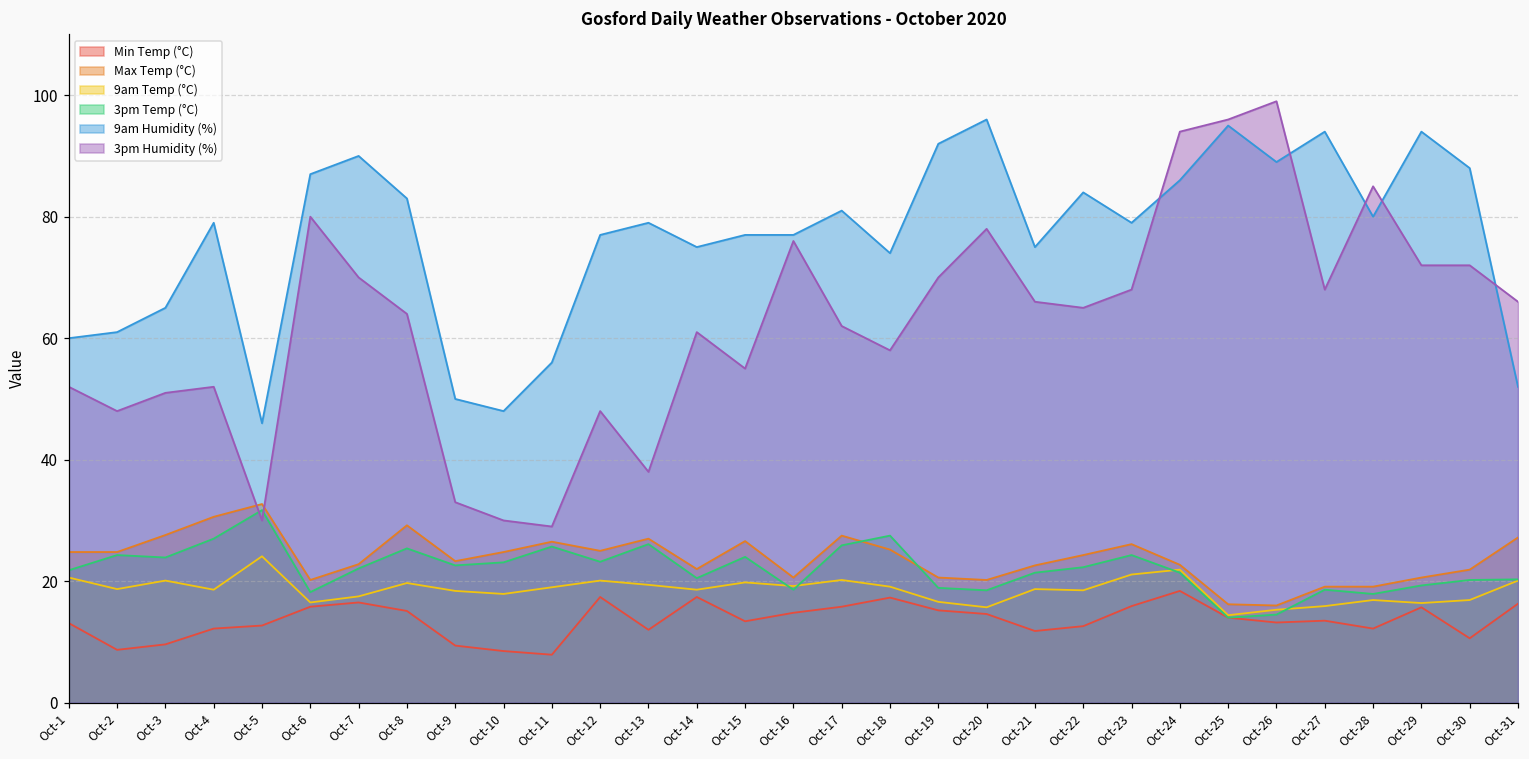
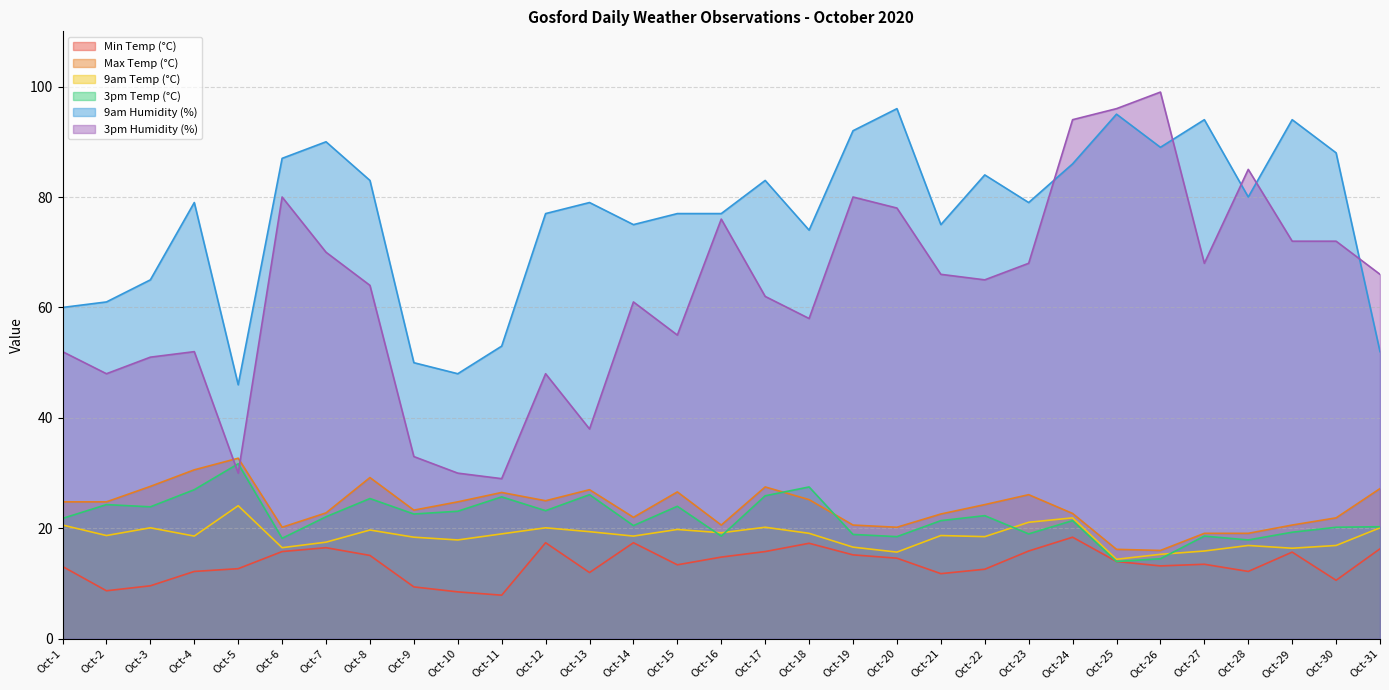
9am Humidity (%), Oct-11: 56 -> 53
9am Humidity (%), Oct-17: 81 -> 83
3pm Humidity (%), Oct-19: 70 -> 80
3pm Temp (°C), Oct-23: 24 -> 19
